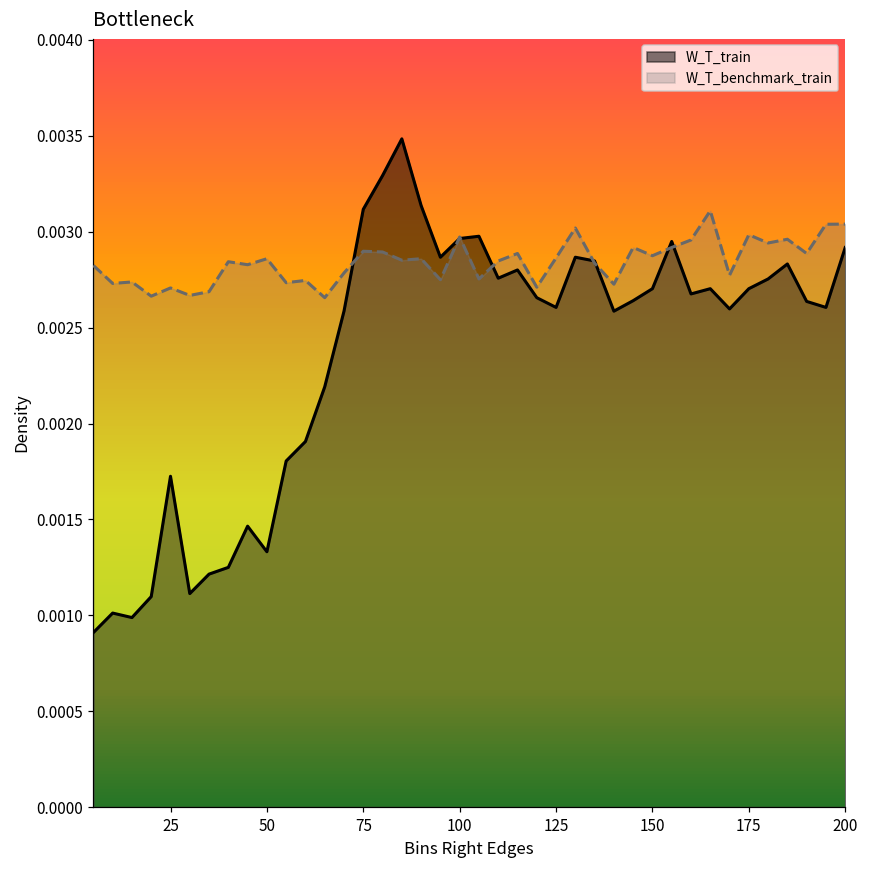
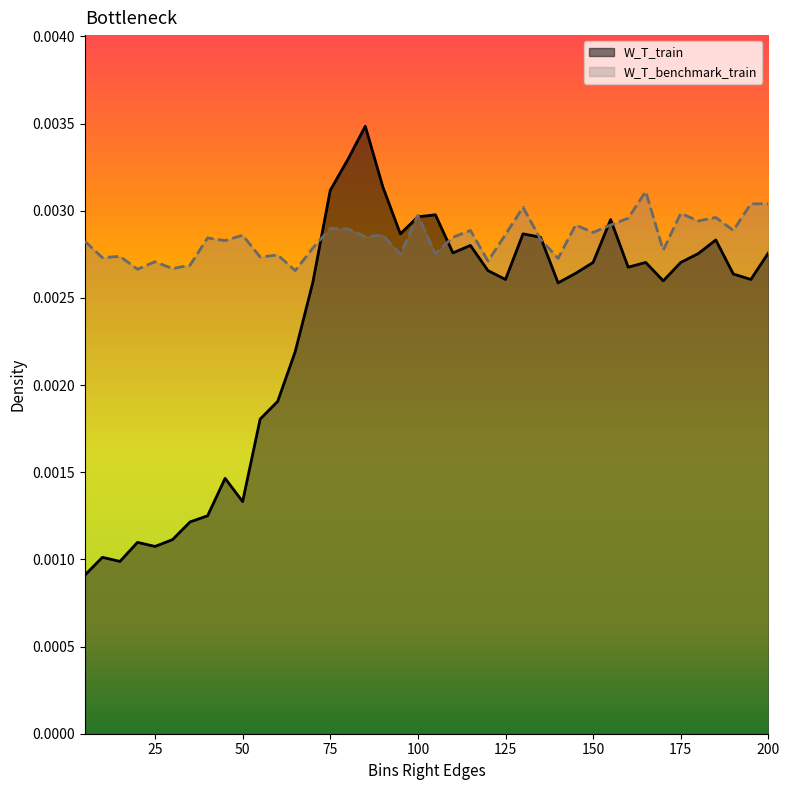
W_T_train, 25: 0.00173 -> 0.00107
W_T_train, 200: 0.00292 -> 0.00276
